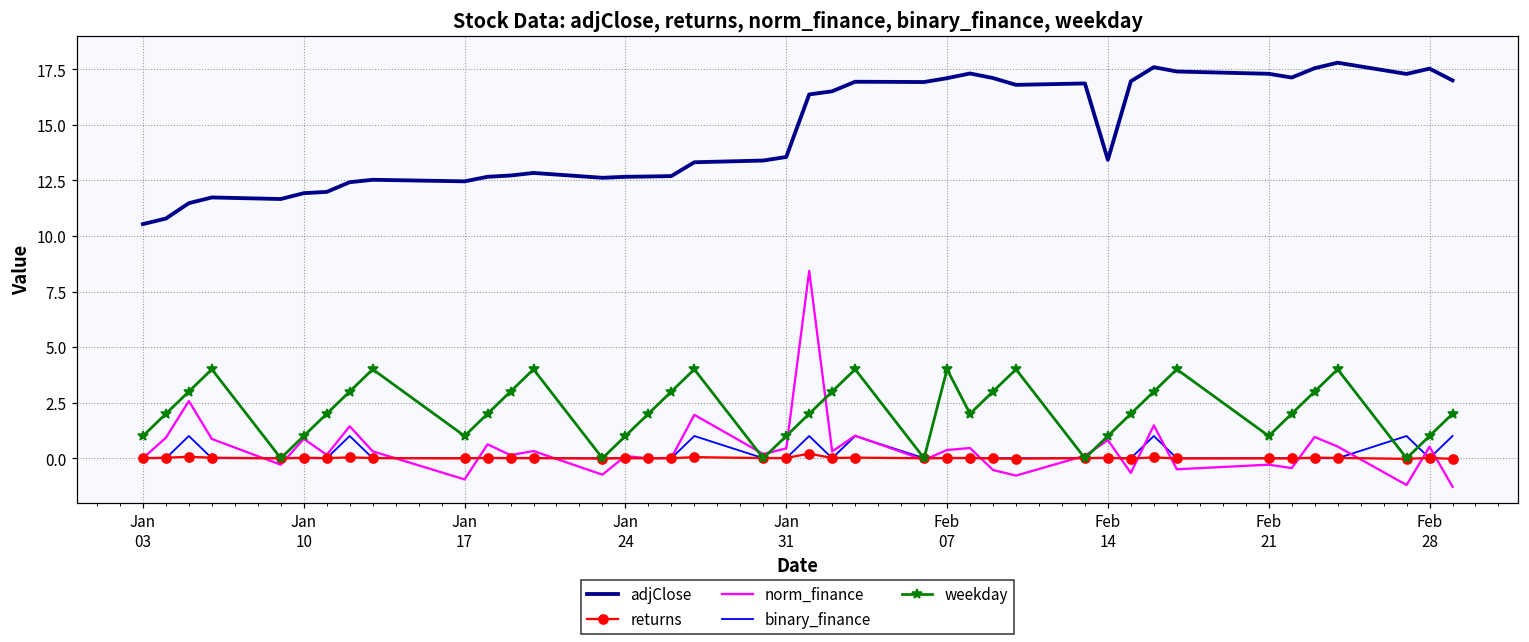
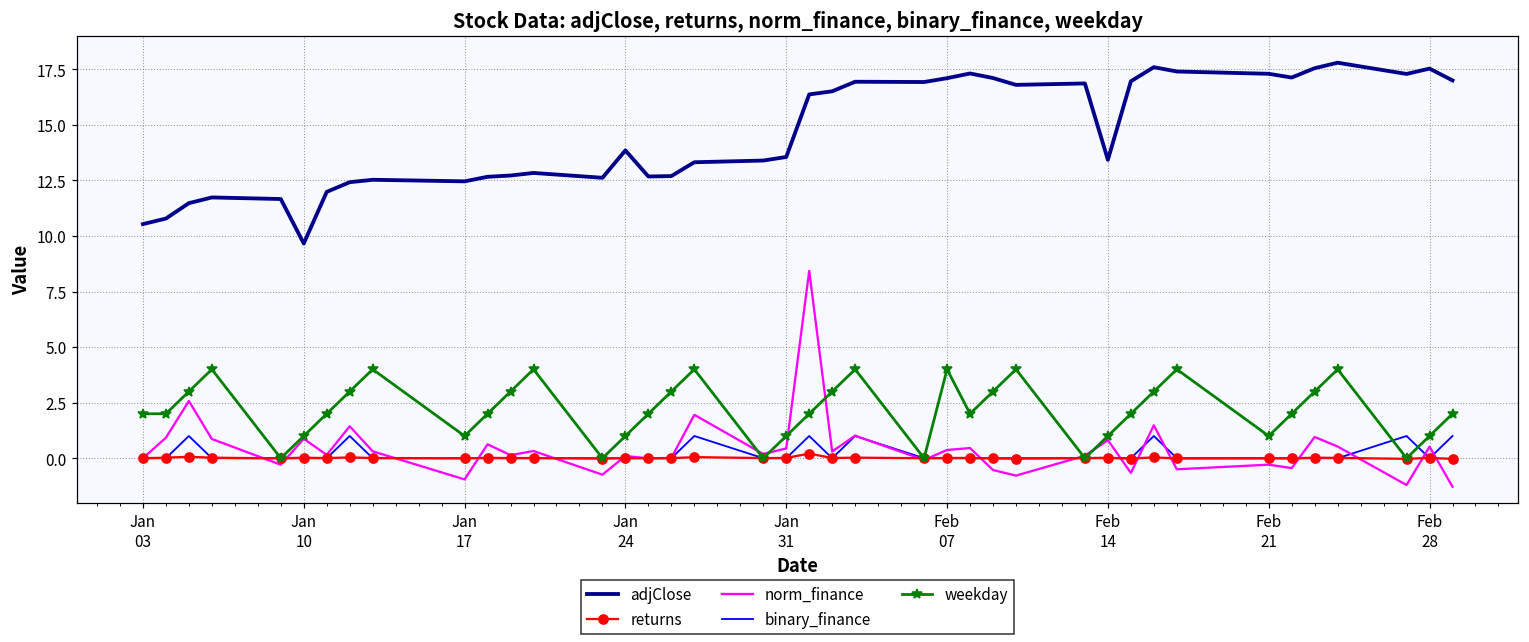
weekday, Jan 03: 1 -> 2
adjClose, Jan 10: 11.9 -> 9.7
adjClose, Jan 24: 12.7 -> 13.8
